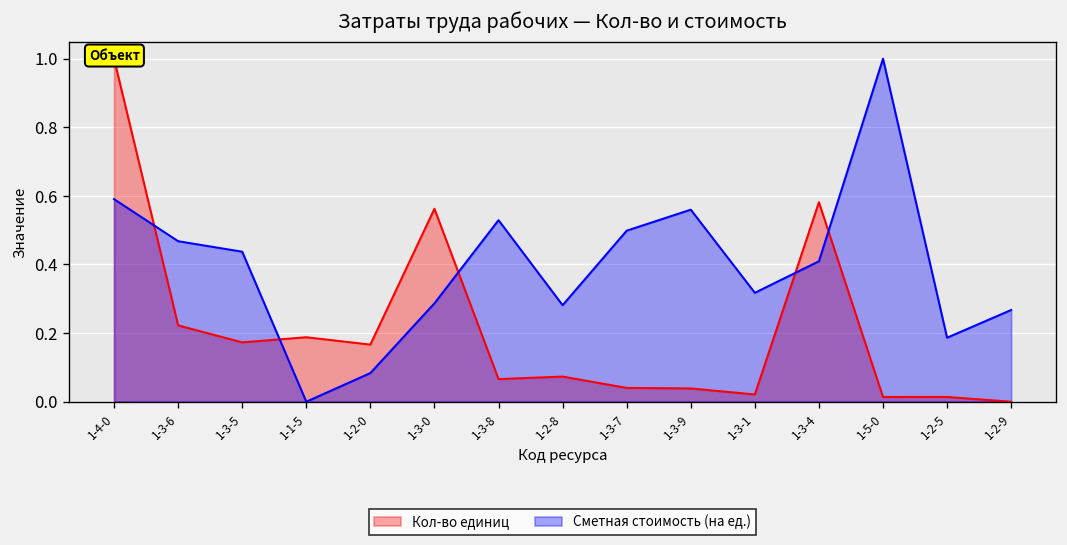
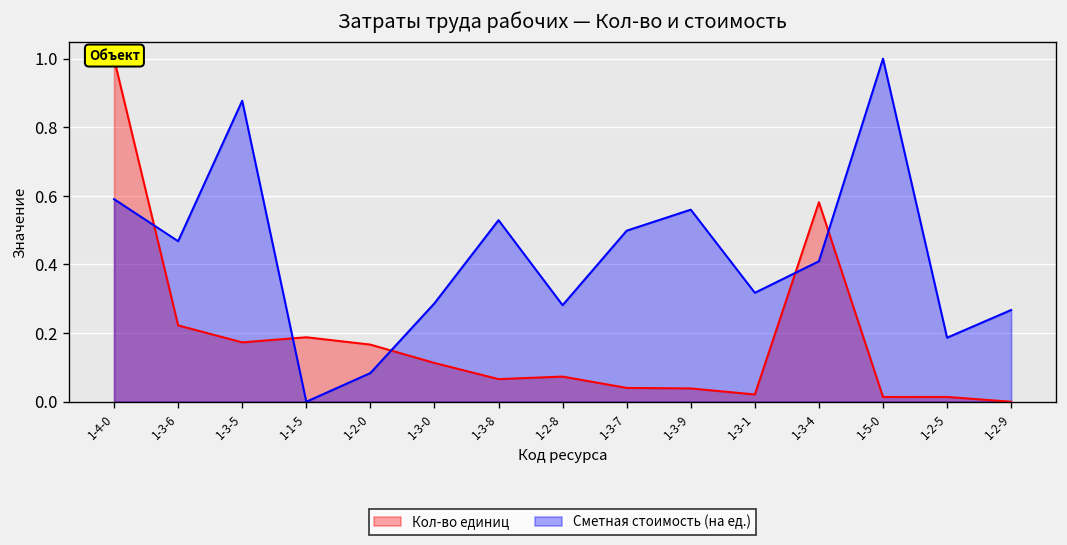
Сметная стоимость (на ед.), 1-3-5: 0.44 -> 0.88
Кол-во единиц, 1-3-0: 0.56 -> 0.11
